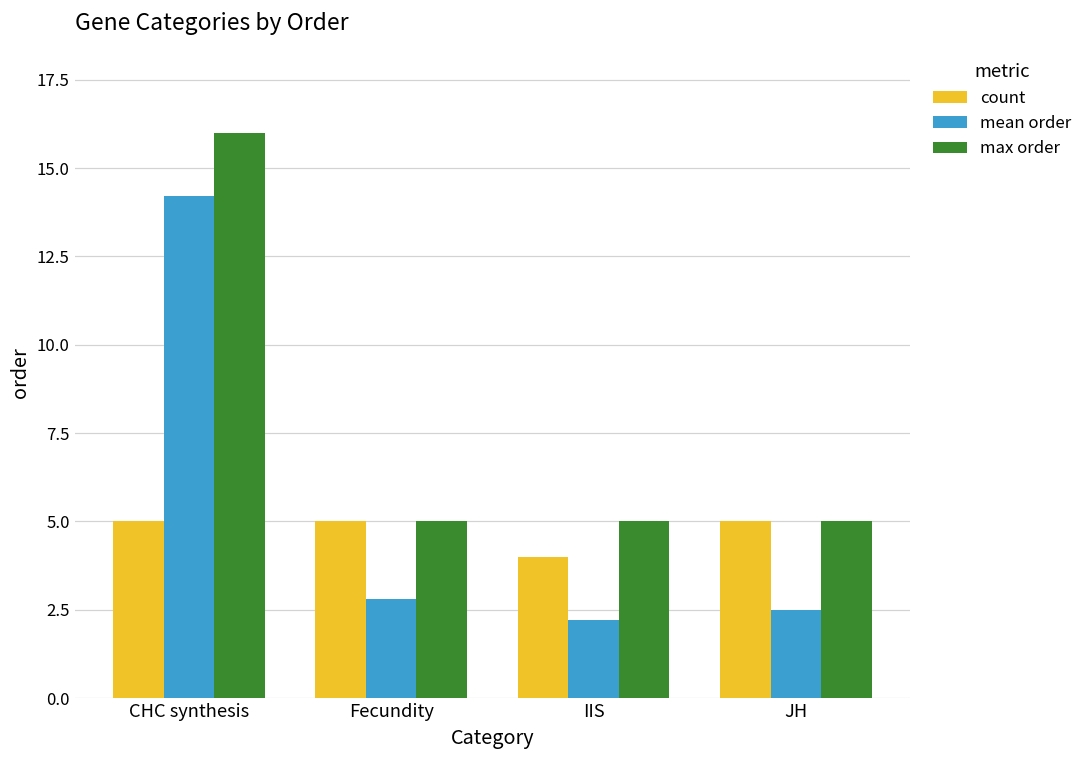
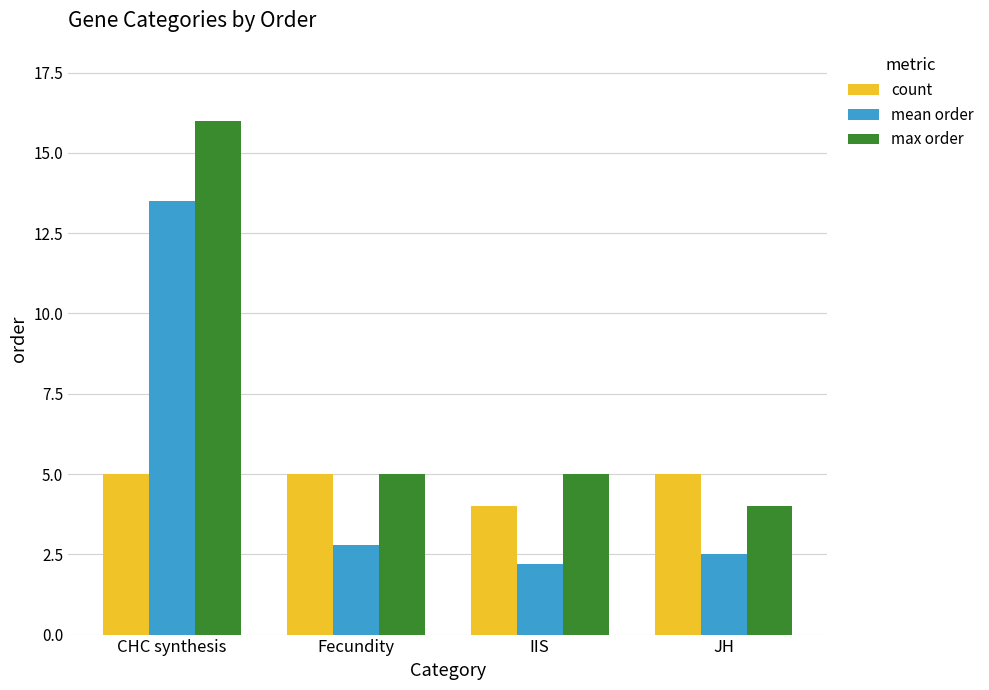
mean order, CHC synthesis: 14.2 -> 13.5
max order, JH: 5 -> 4
